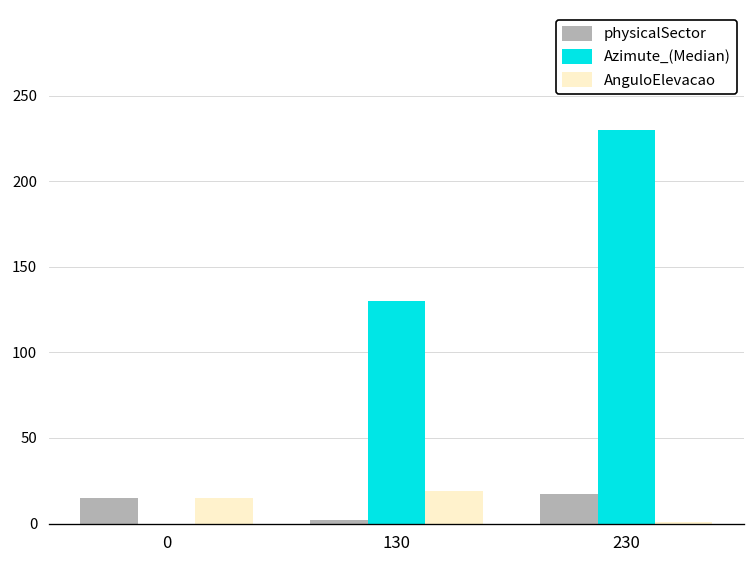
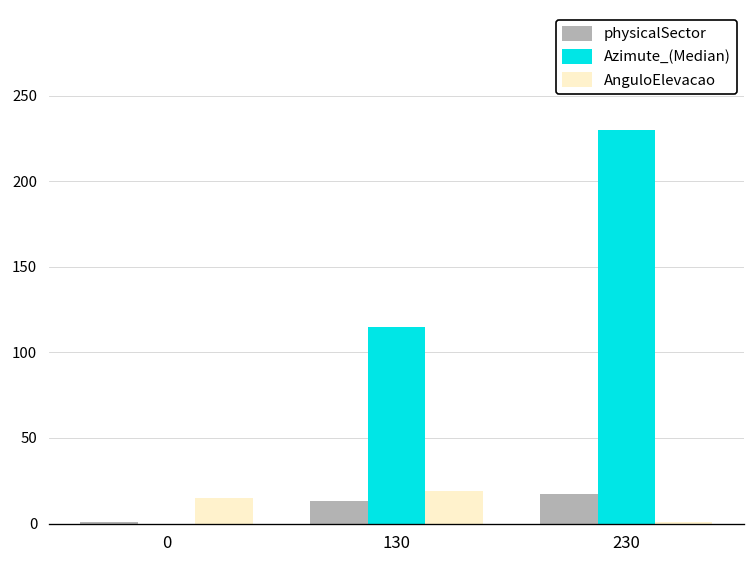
physicalSector, 0: 15 -> 1
physicalSector, 130: 2 -> 13
Azimute_(Median), 130: 130 -> 115
